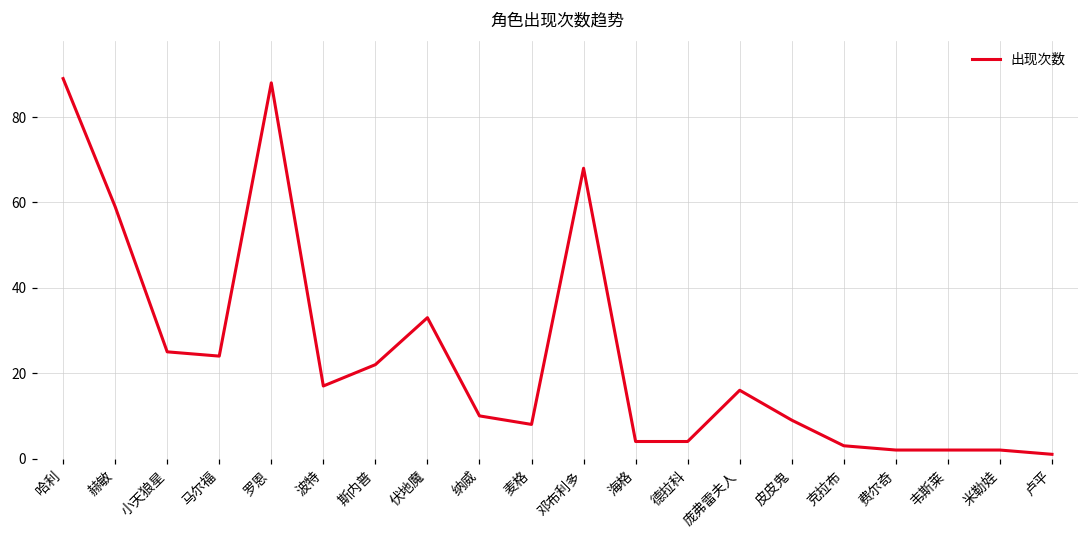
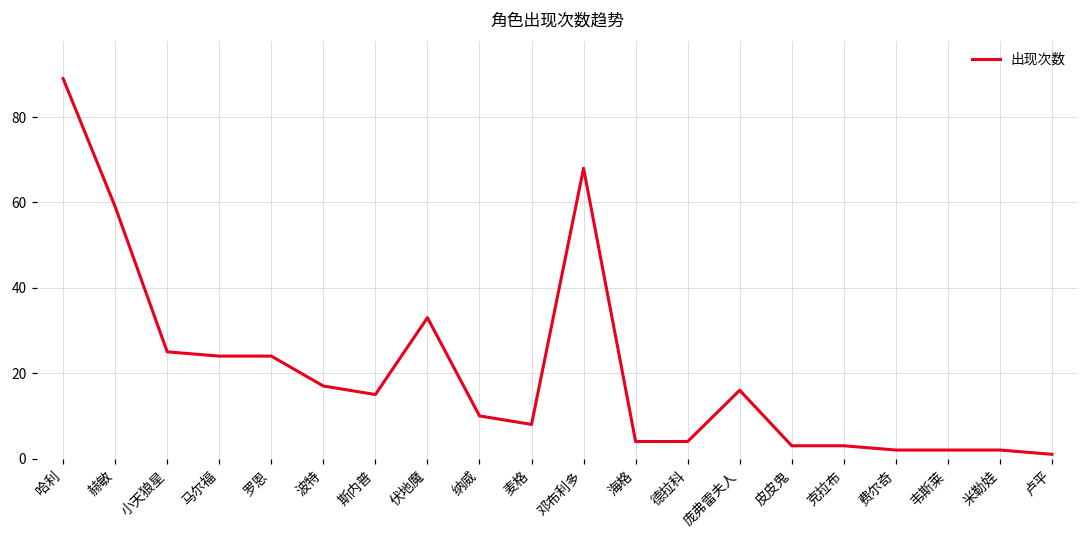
罗恩: 88 -> 24
斯内普: 22 -> 15
皮皮鬼: 9 -> 3
